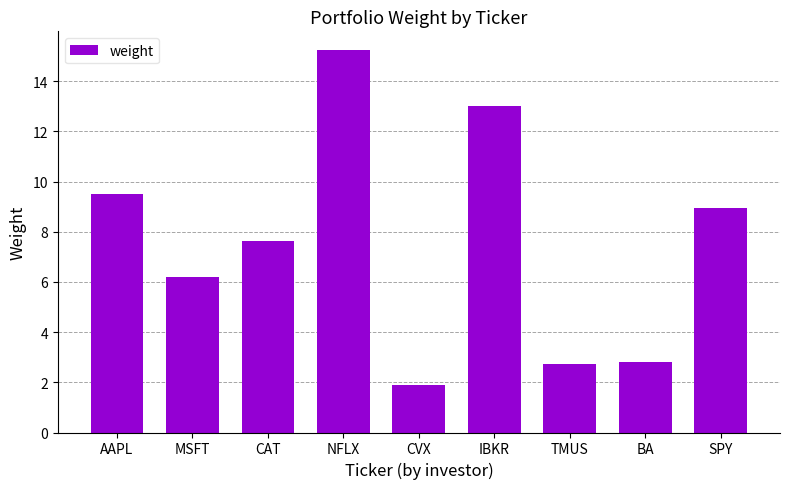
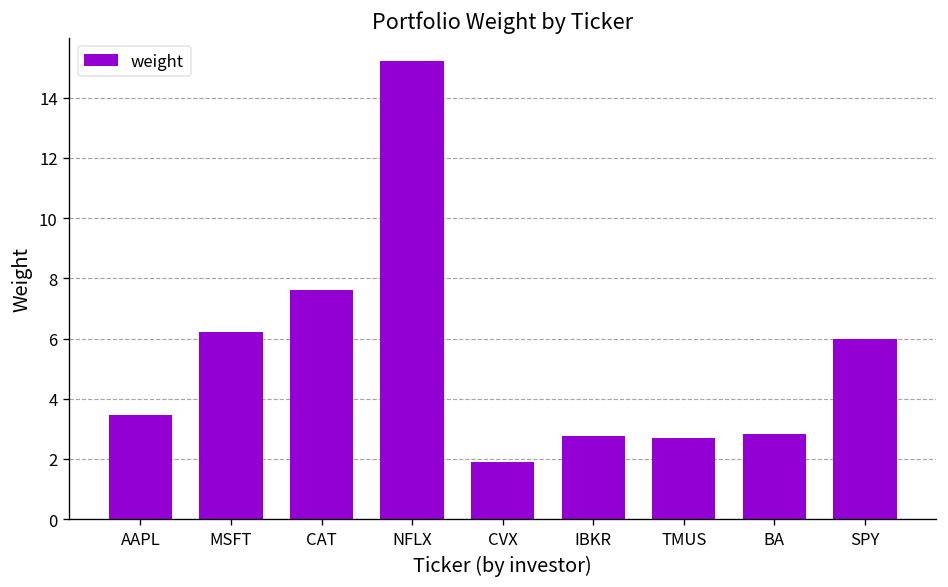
AAPL: 9.5 -> 3.5
IBKR: 13.0 -> 2.7
SPY: 8.9 -> 6.0
